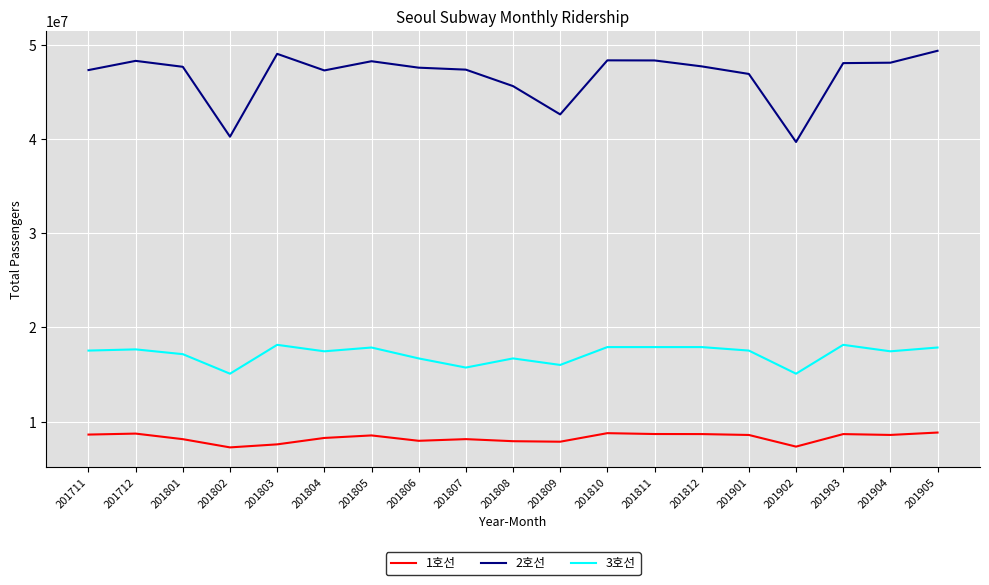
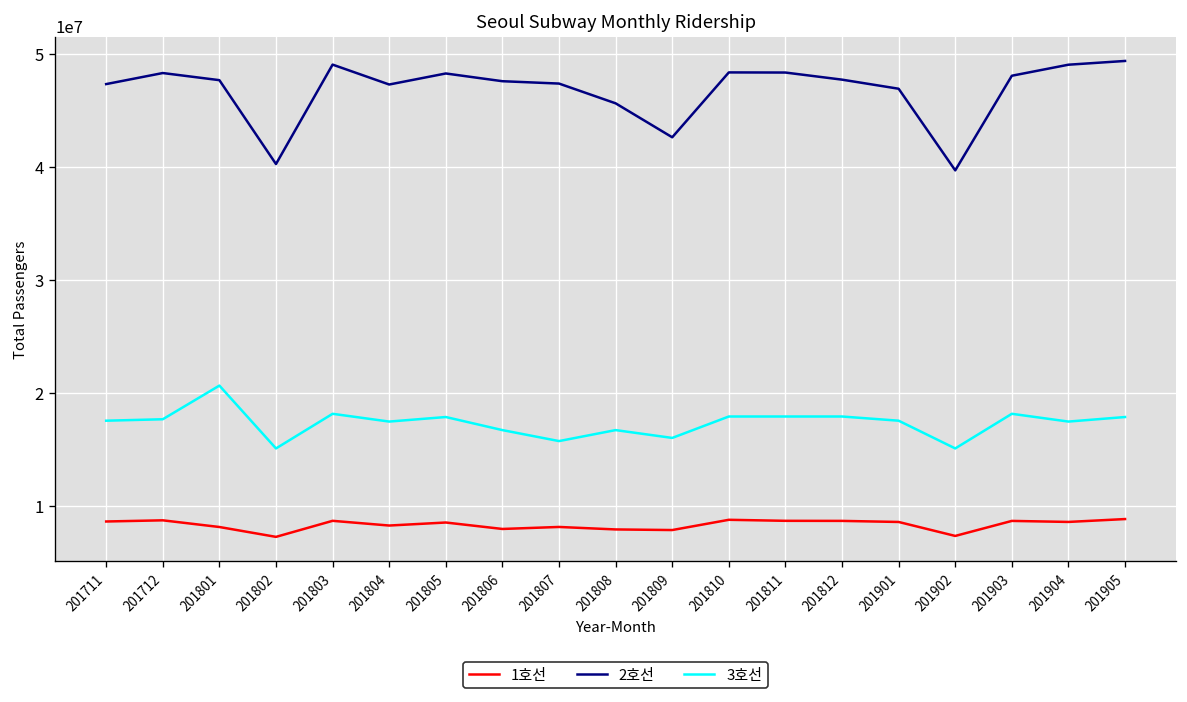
3호선, 201801: 17000000 -> 21000000
1호선, 201803: 8000000 -> 9000000
2호선, 201904: 48000000 -> 49000000
